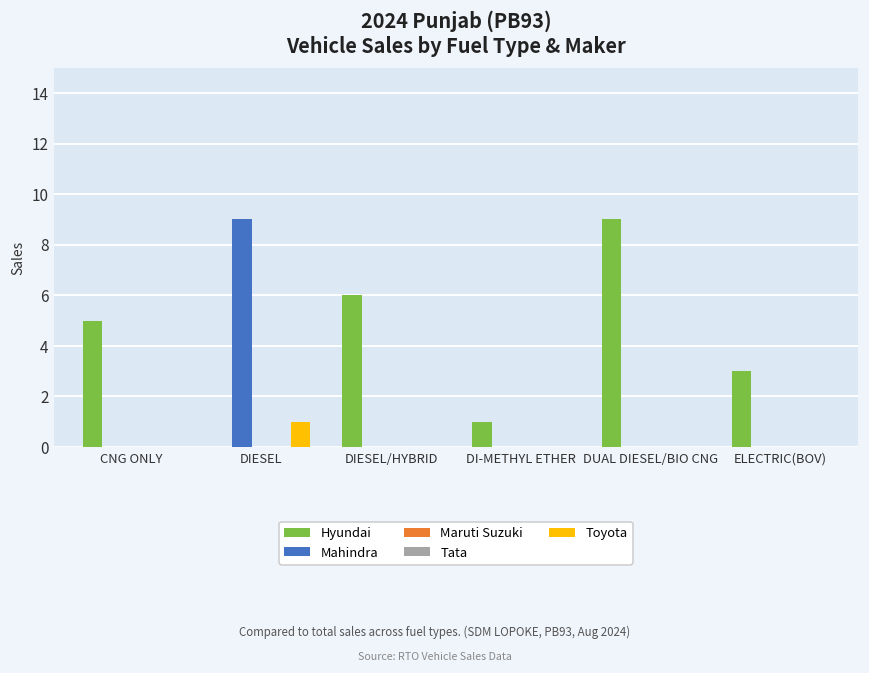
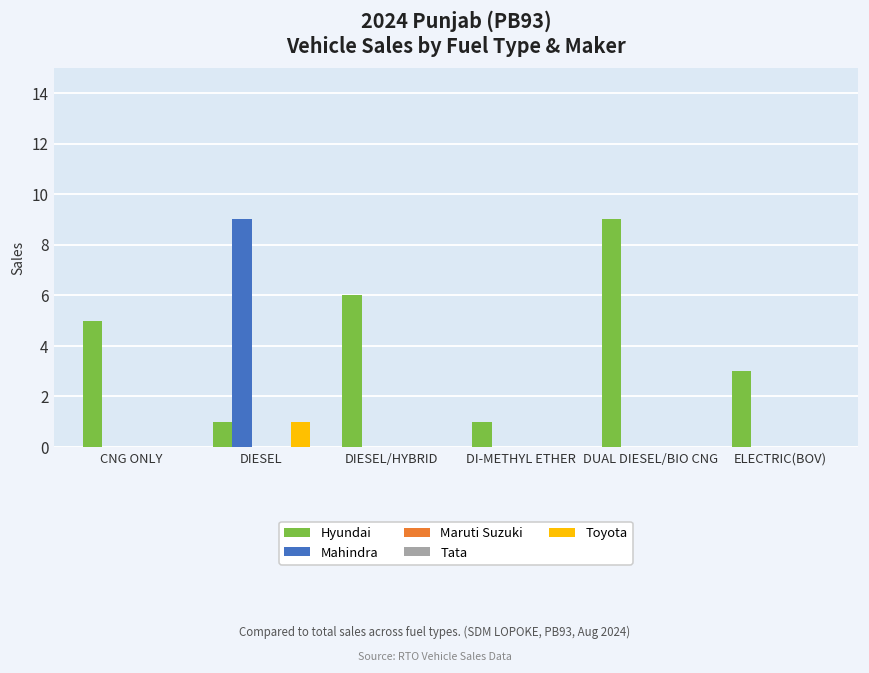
Hyundai, DIESEL: 0 -> 1
